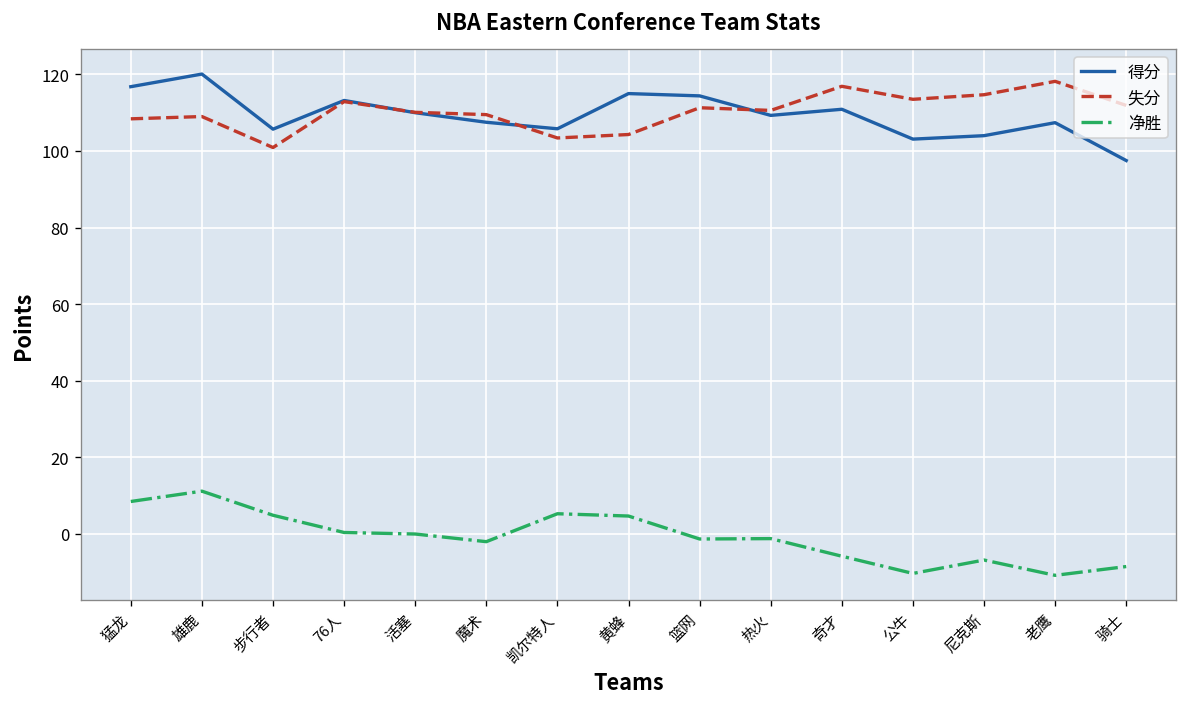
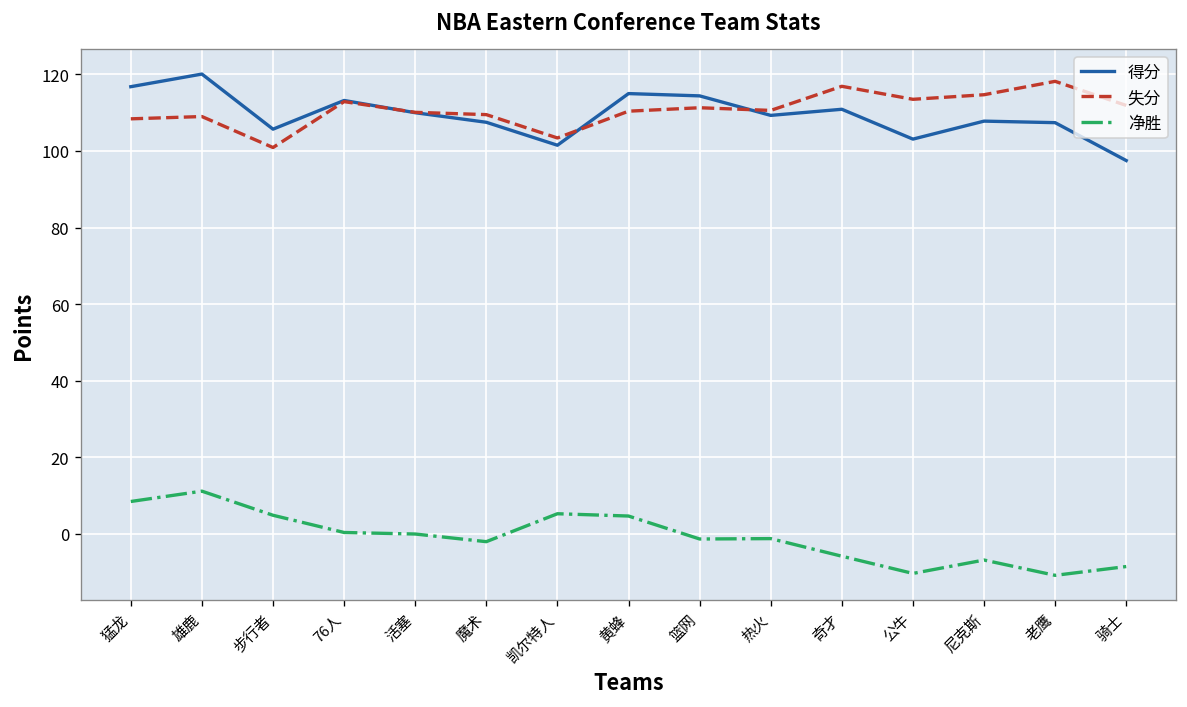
得分, 凯尔特人: 106 -> 102
失分, 黄蜂: 104 -> 110
得分, 尼克斯: 104 -> 108
